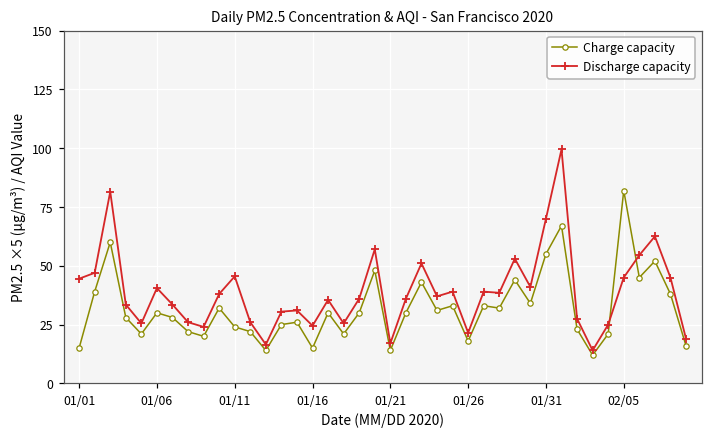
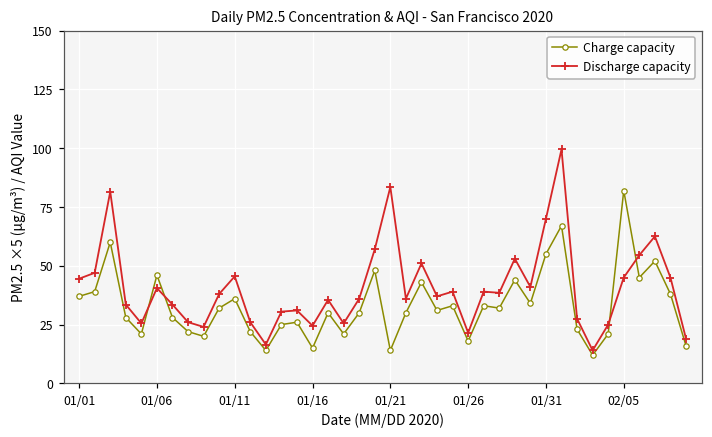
Charge capacity, 01/01: 15 -> 37
Charge capacity, 01/06: 30 -> 46
Charge capacity, 01/11: 24 -> 36
Discharge capacity, 01/21: 17 -> 84
